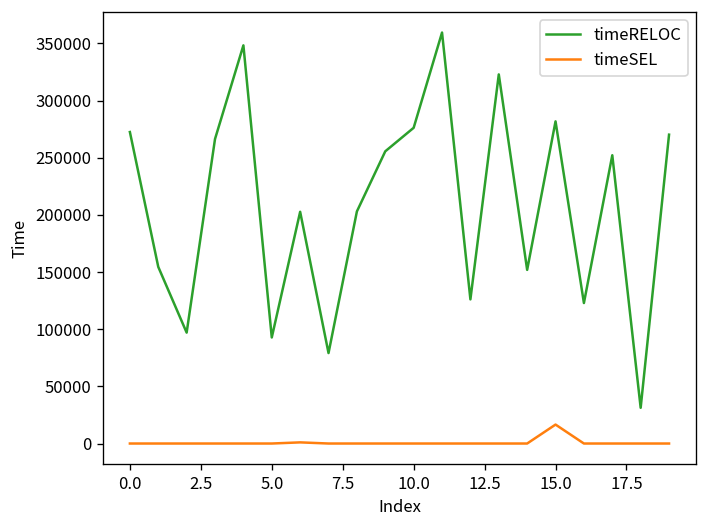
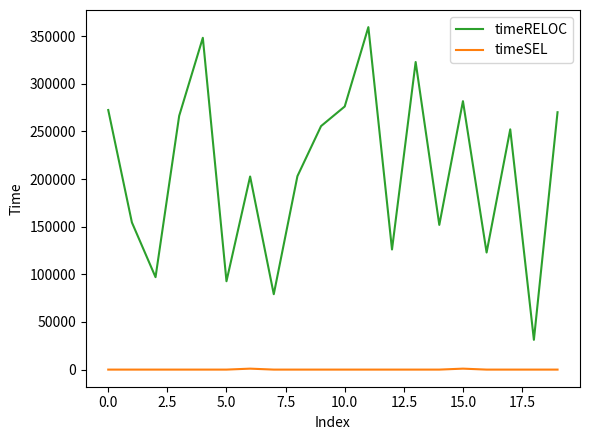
timeSEL, 15.0: 20000 -> 0
